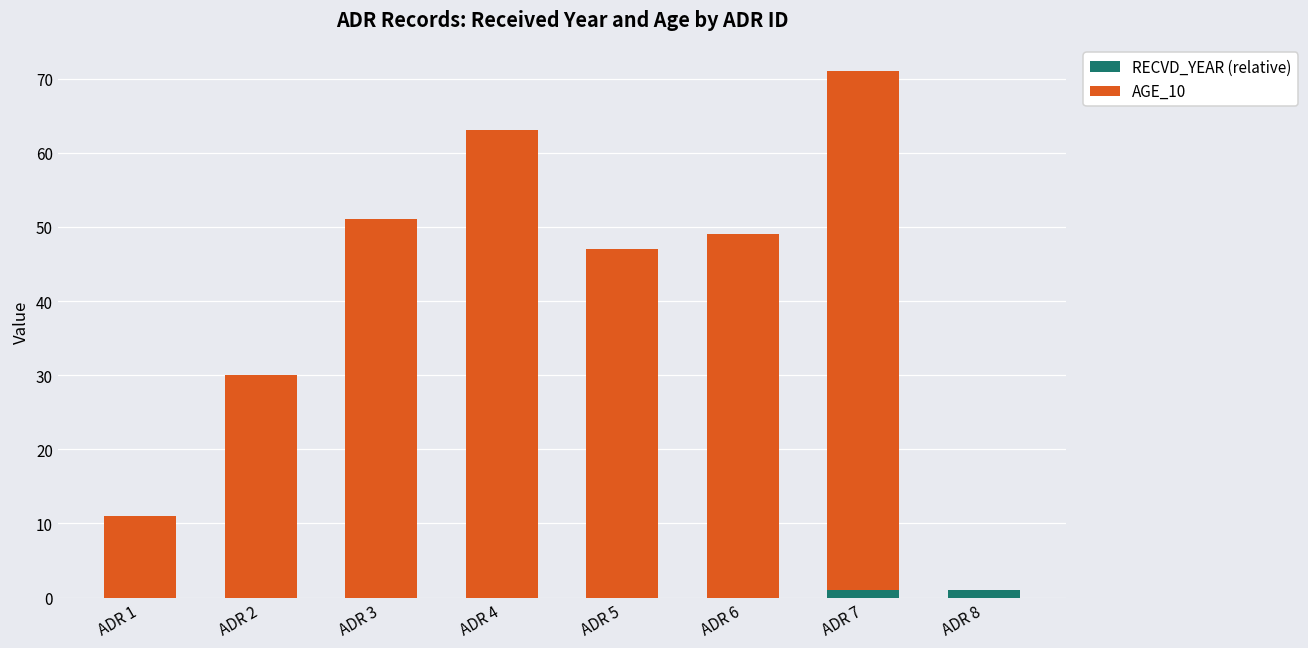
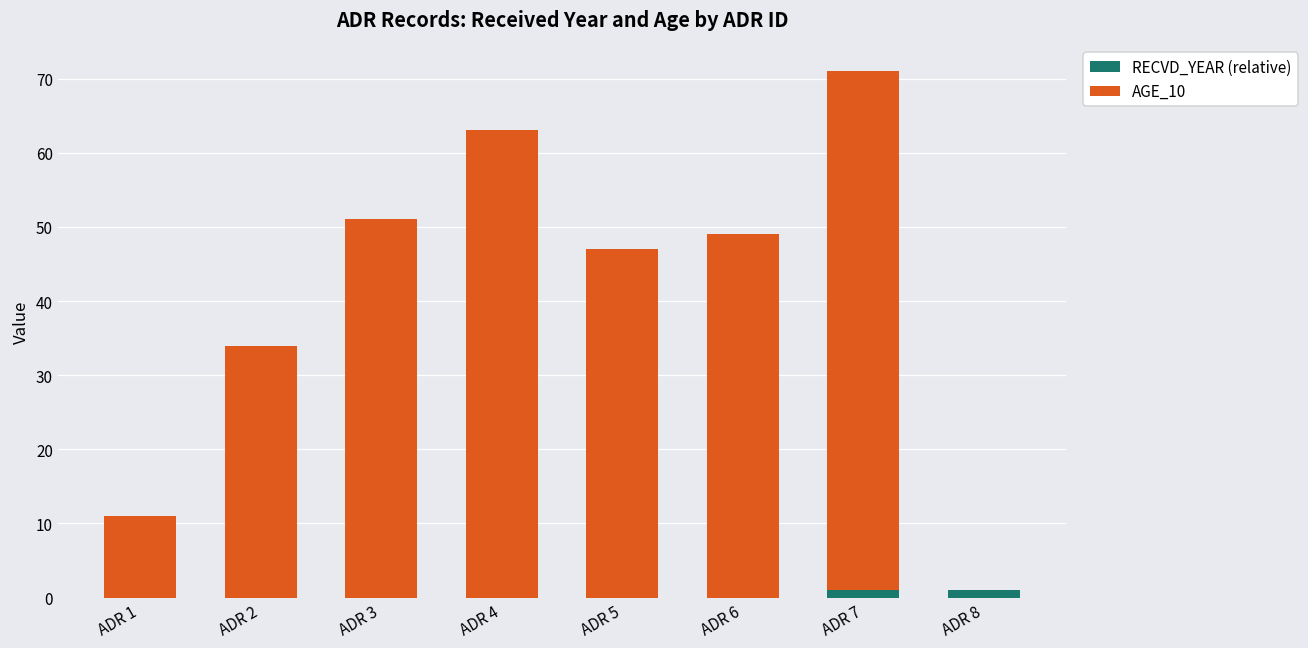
AGE_10, ADR 2: 30 -> 34
